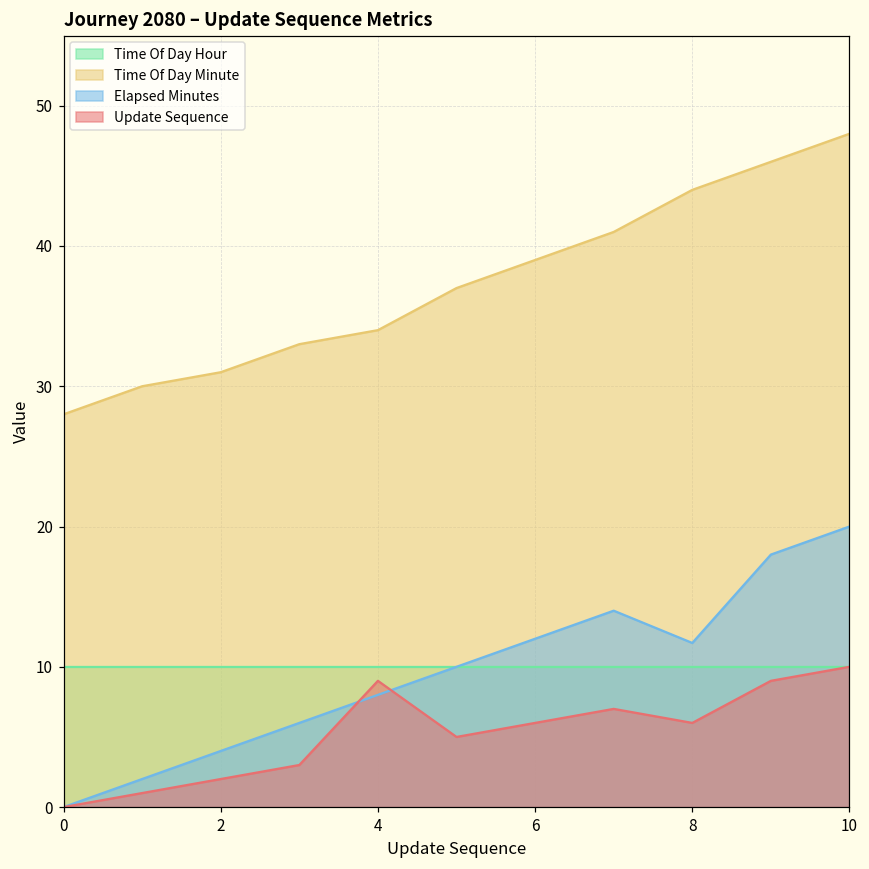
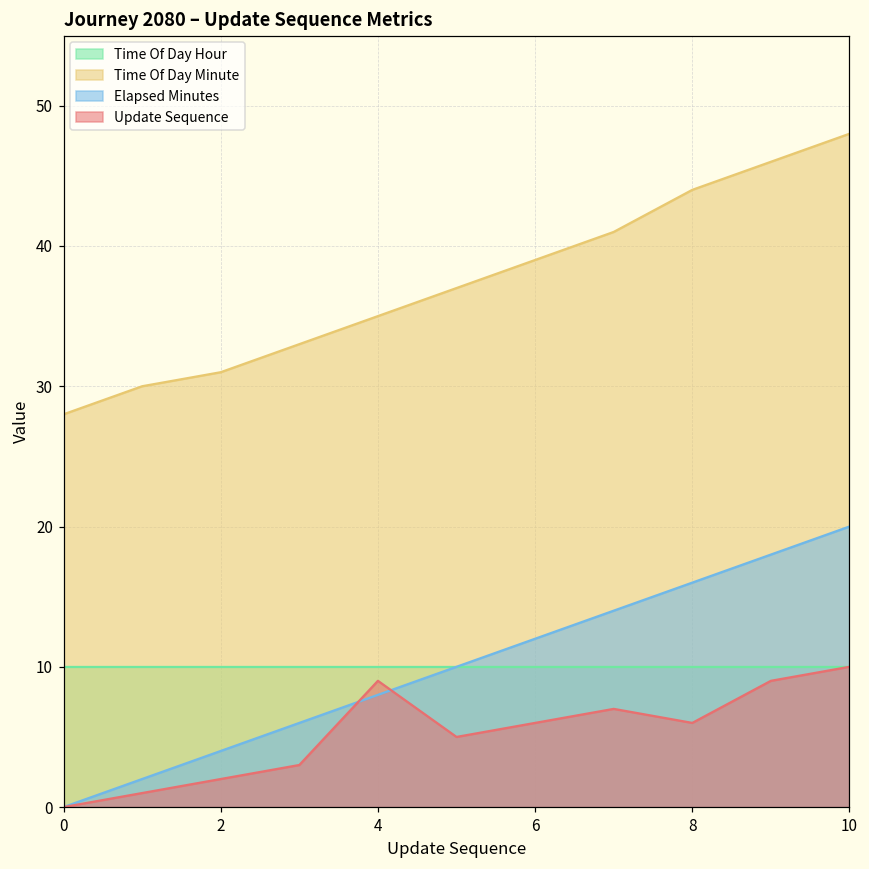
Time Of Day Minute, 4: 34 -> 35
Elapsed Minutes, 8: 11.7 -> 16.0
